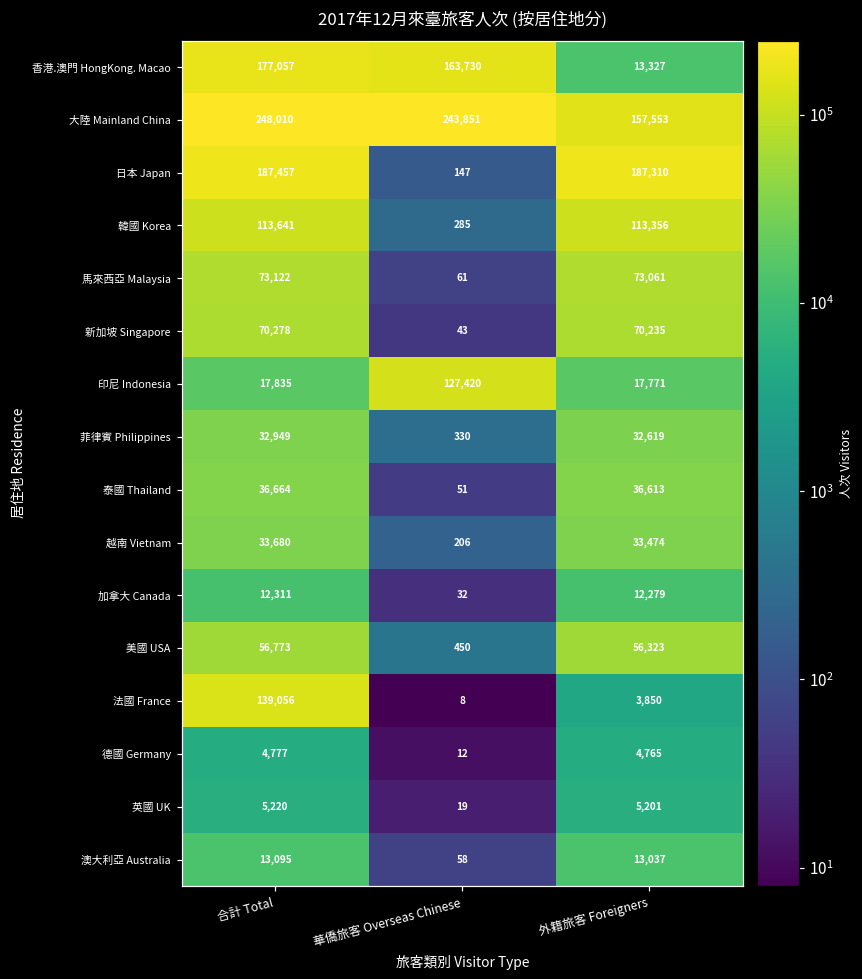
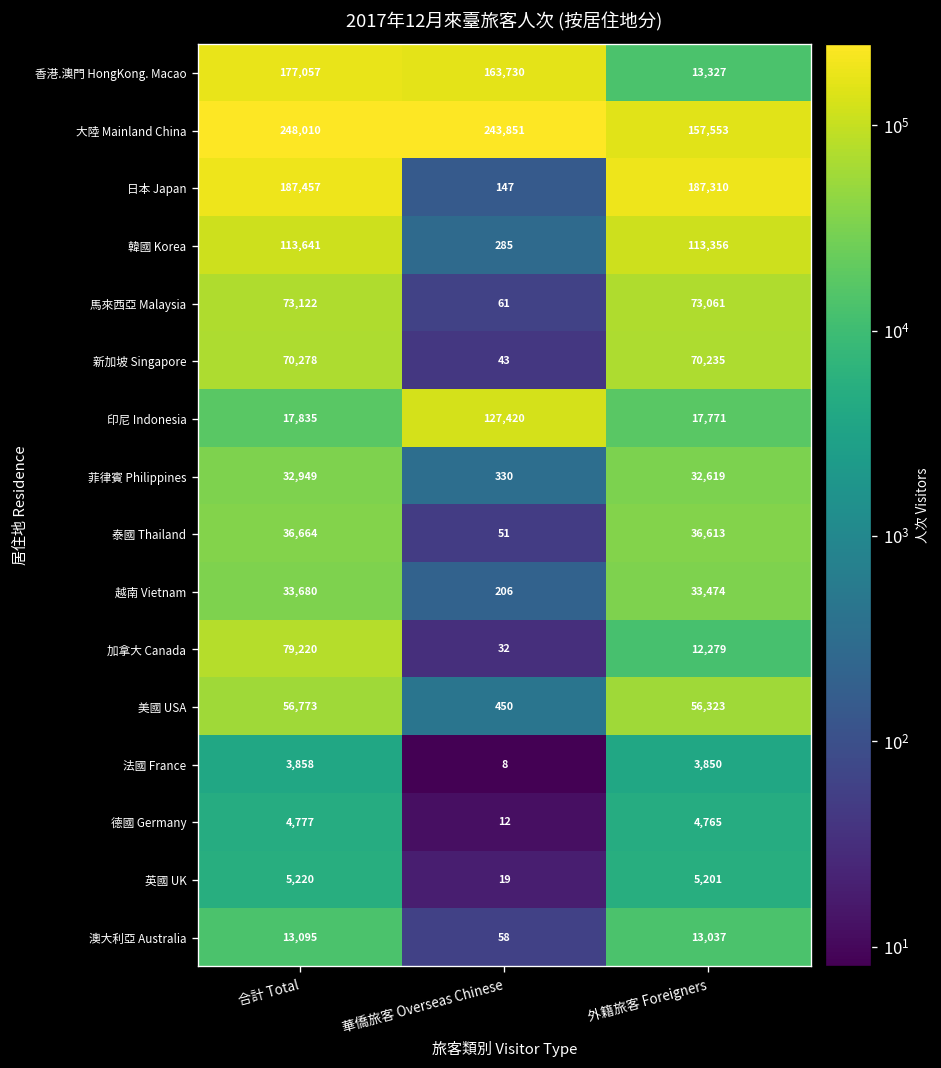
加拿大 Canada, 合計 Total: 12,311 -> 79,220
法國 France, 合計 Total: 139,056 -> 3,858
